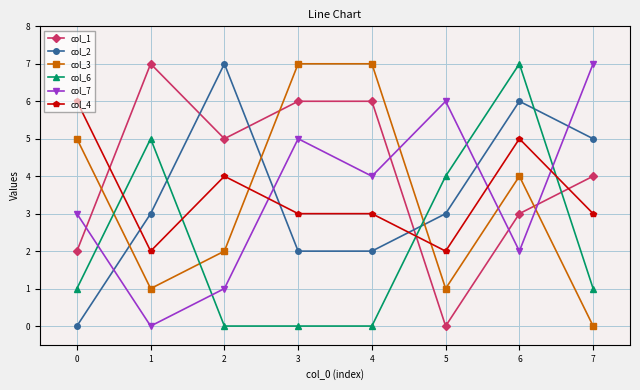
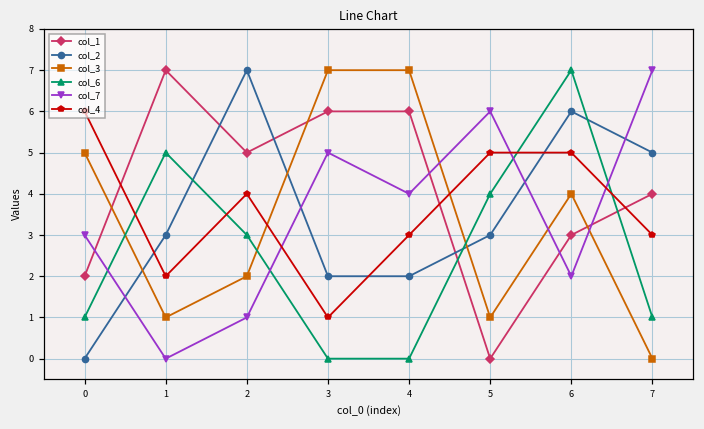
col_6, 2: 0 -> 3
col_4, 3: 3 -> 1
col_4, 5: 2 -> 5
